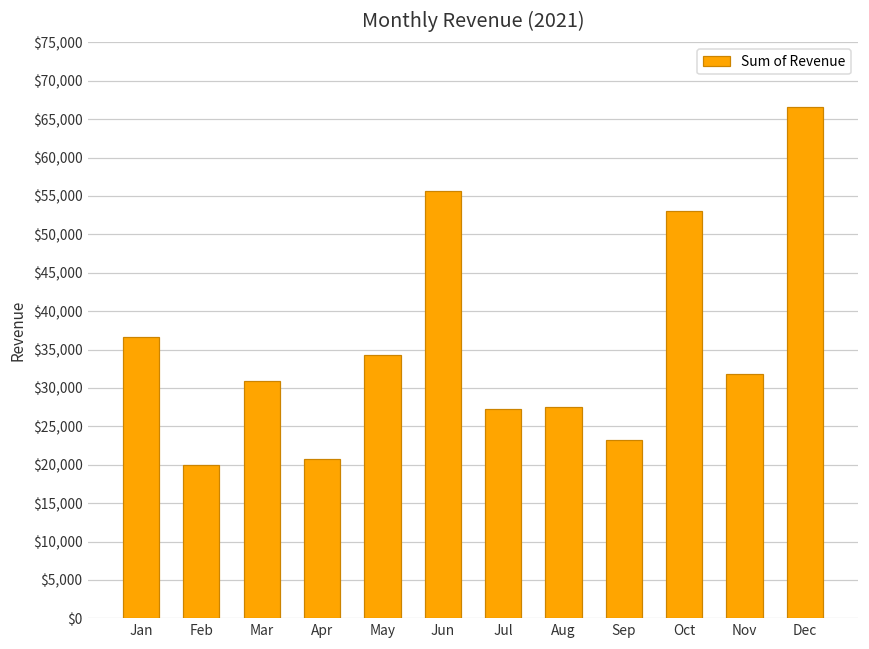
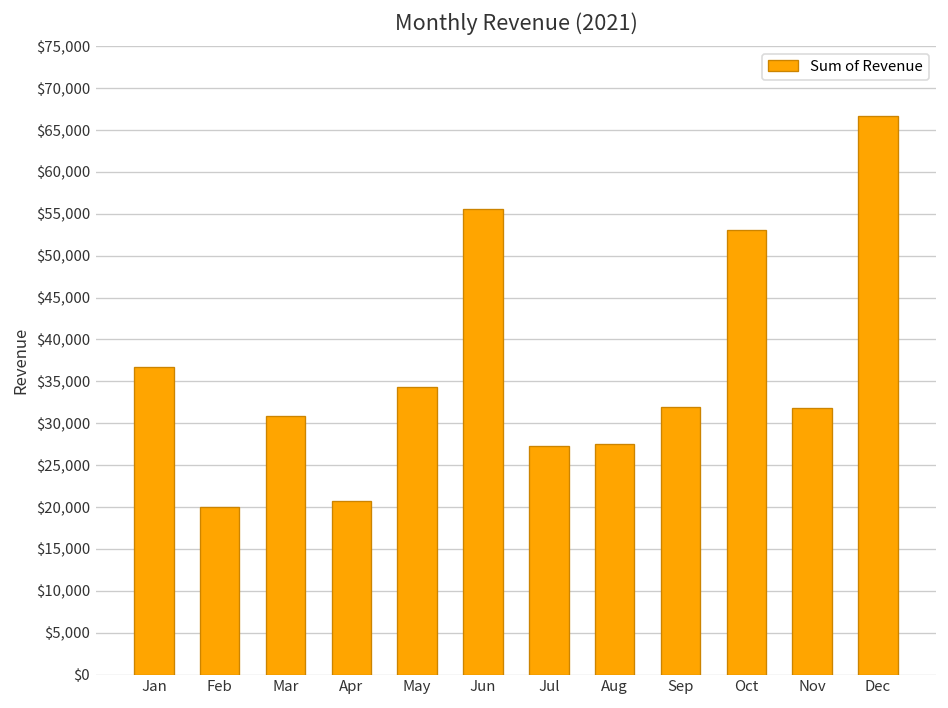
Sep: $23,000 -> $32,000
